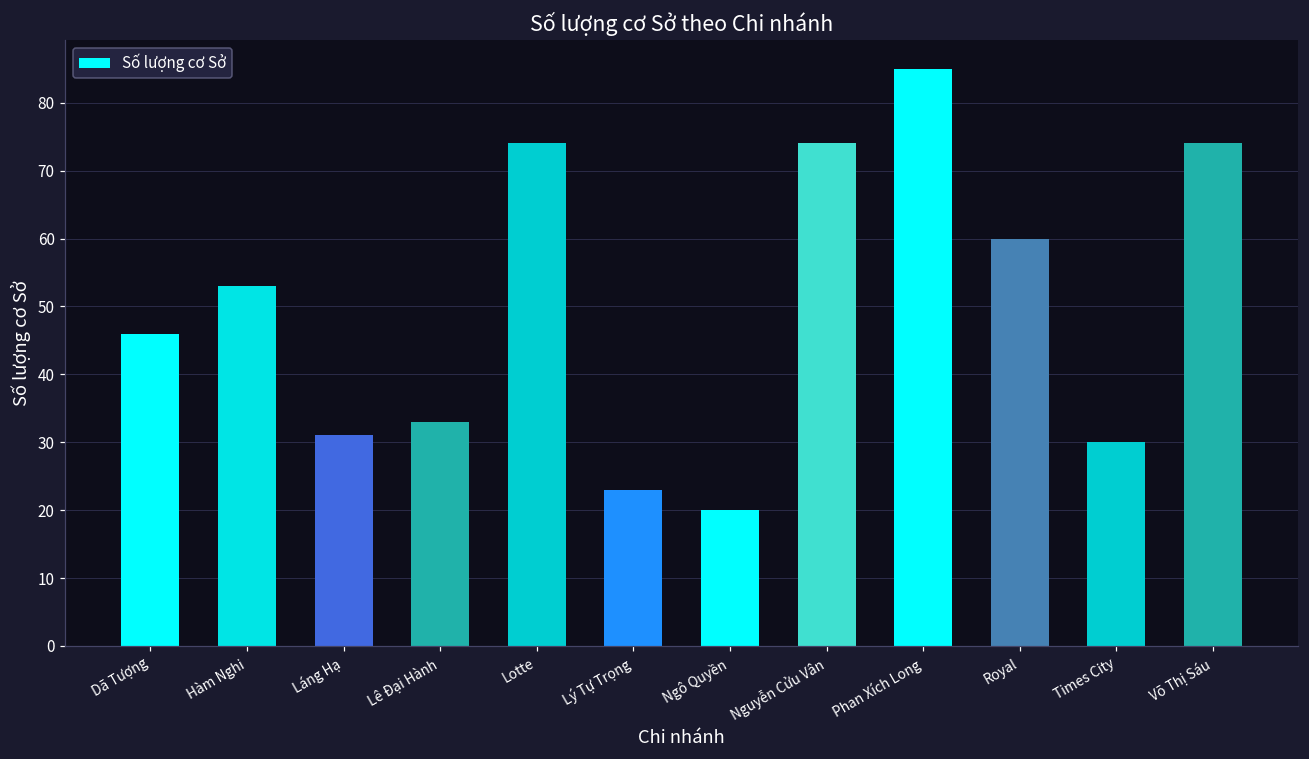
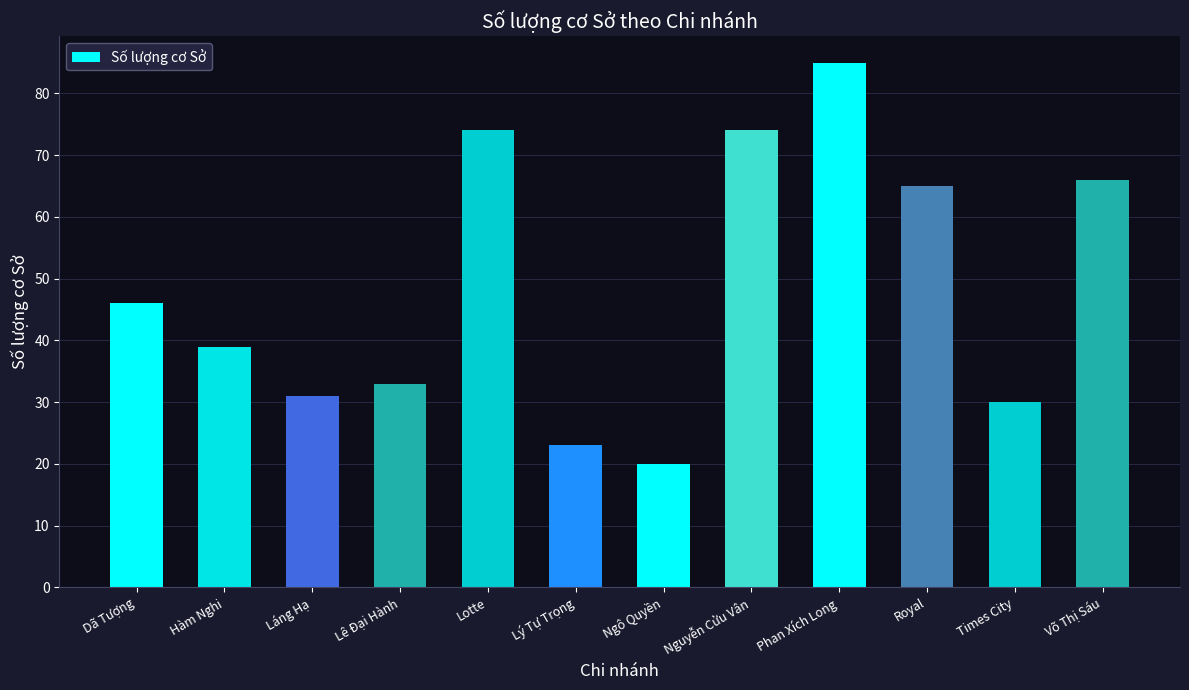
Hàm Nghi: 53 -> 39
Royal: 60 -> 65
Võ Thị Sáu: 74 -> 66
